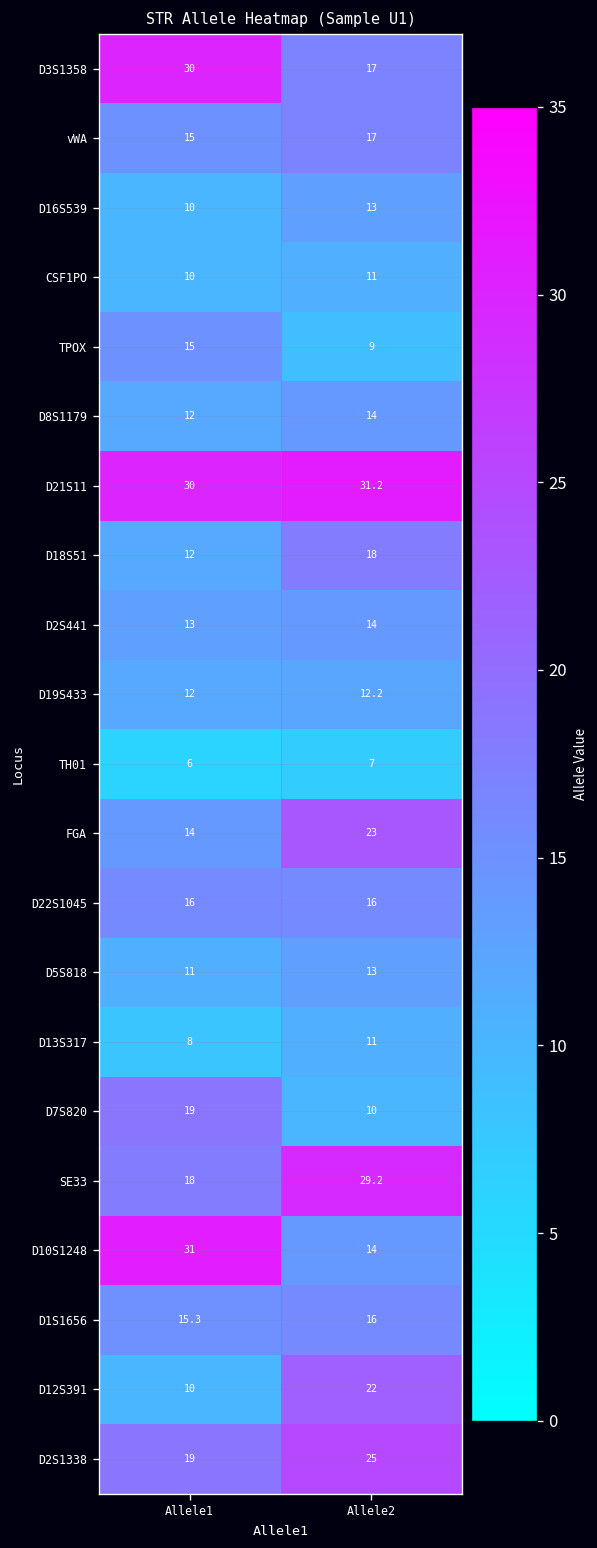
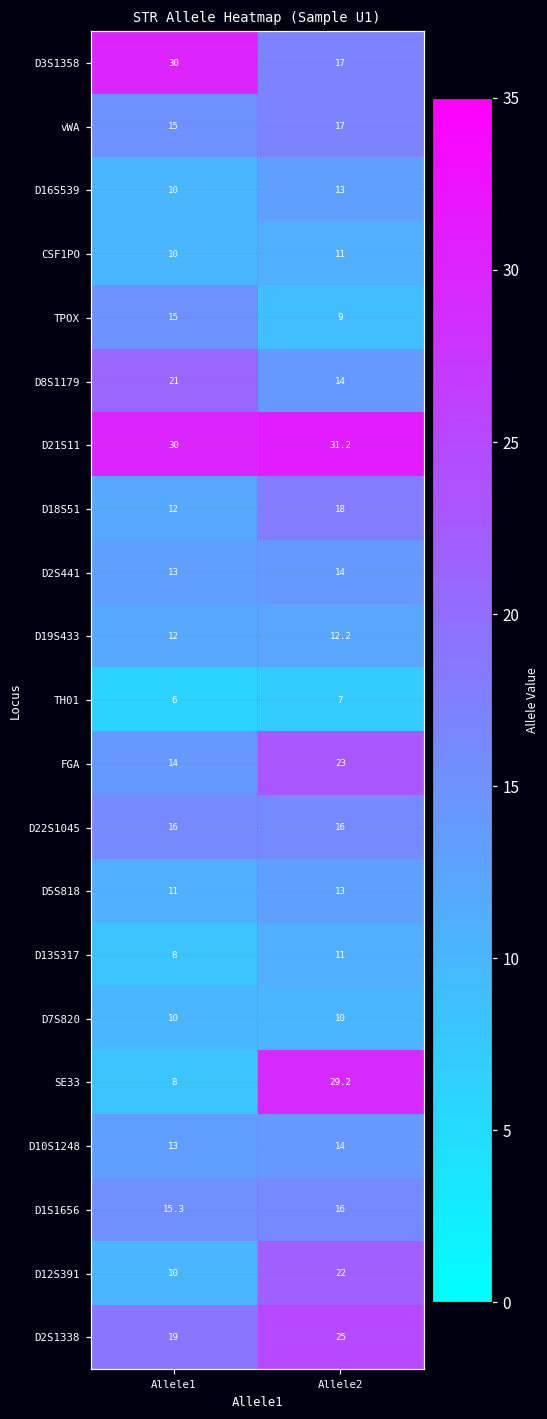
D8S1179, Allele1: 12 -> 21
D7S820, Allele1: 19 -> 10
SE33, Allele1: 18 -> 8
D10S1248, Allele1: 31 -> 13
